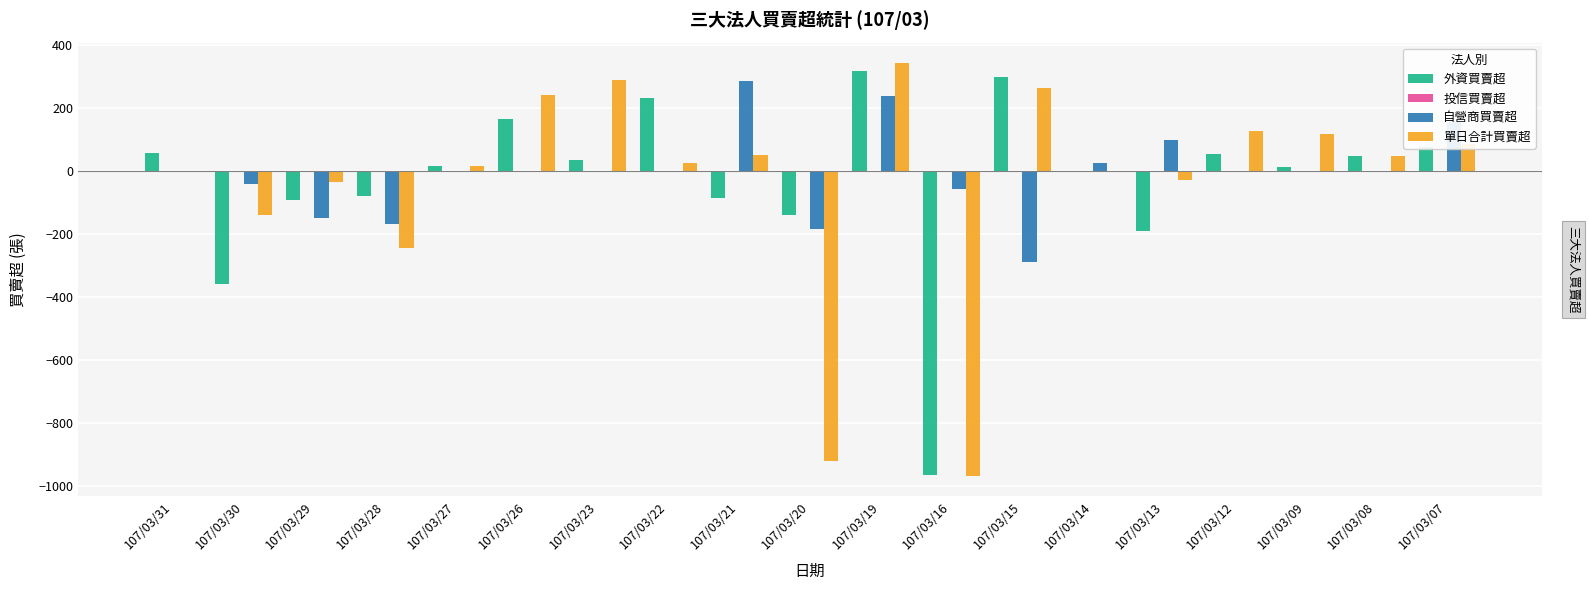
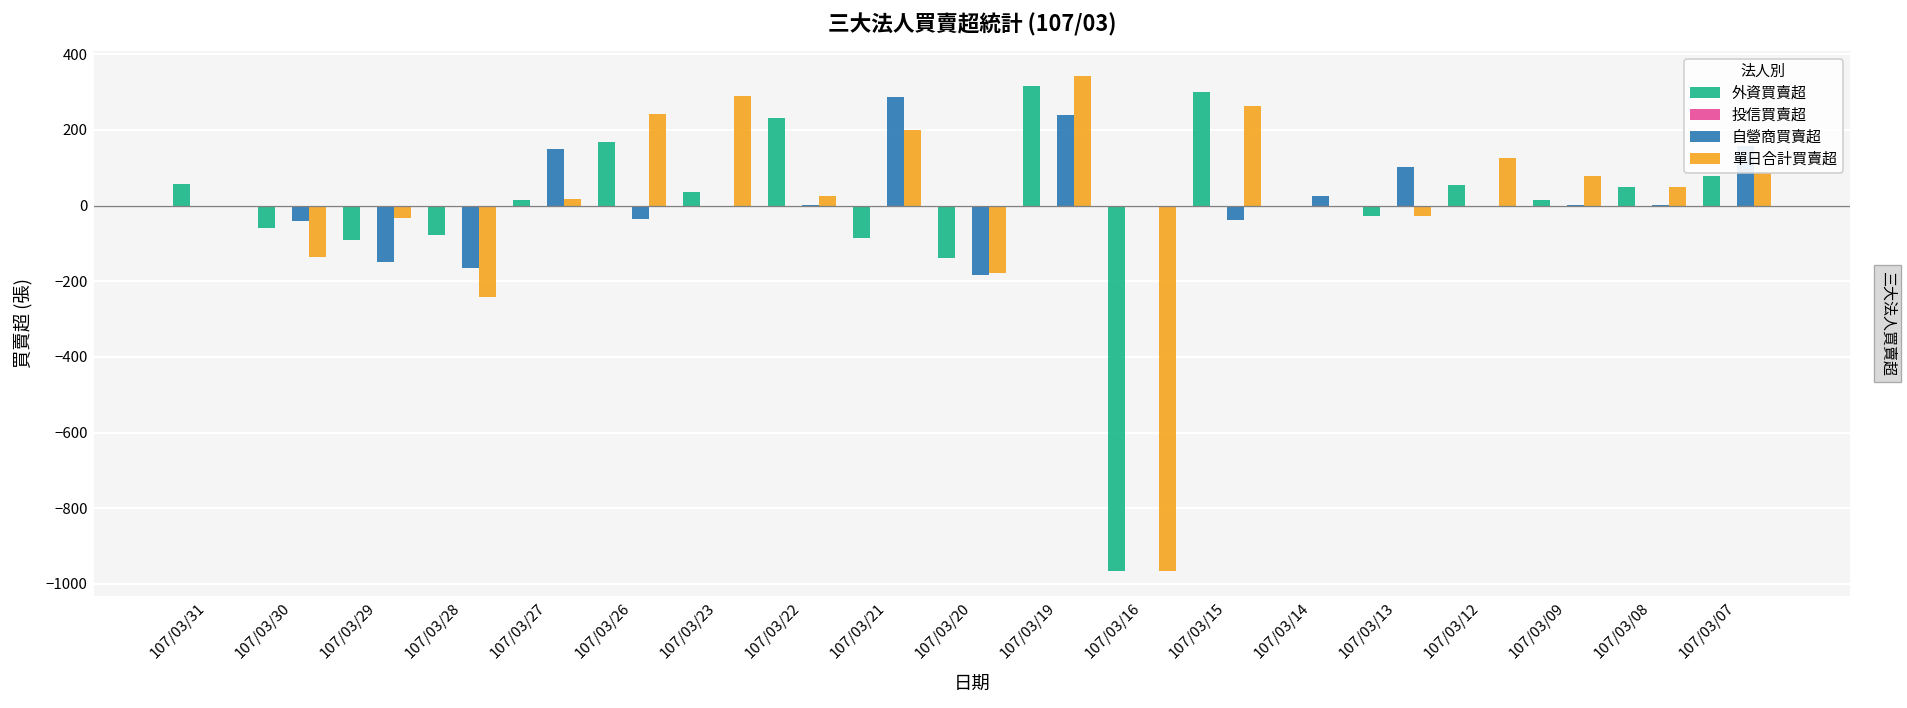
外資買賣超, 107/03/30: -360 -> -60
自營商買賣超, 107/03/27: 0 -> 150
自營商買賣超, 107/03/26: 0 -> -40
單日合計買賣超, 107/03/21: 50 -> 200
單日合計買賣超, 107/03/20: -920 -> -180
自營商買賣超, 107/03/16: -60 -> 0
自營商買賣超, 107/03/15: -290 -> -40
外資買賣超, 107/03/13: -190 -> -30
單日合計買賣超, 107/03/09: 120 -> 80
